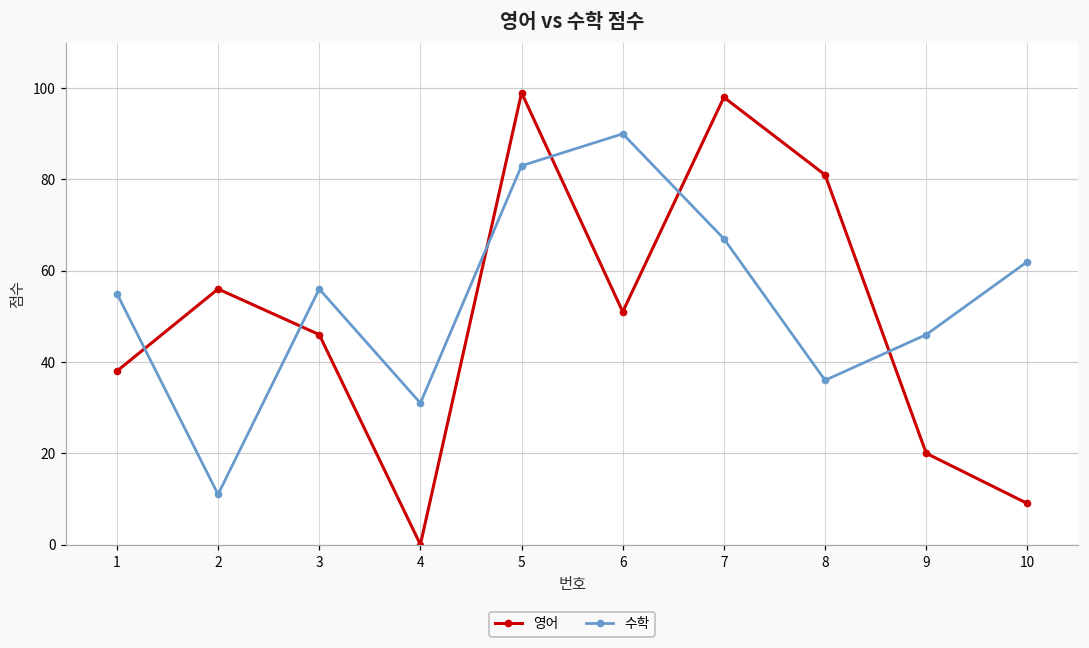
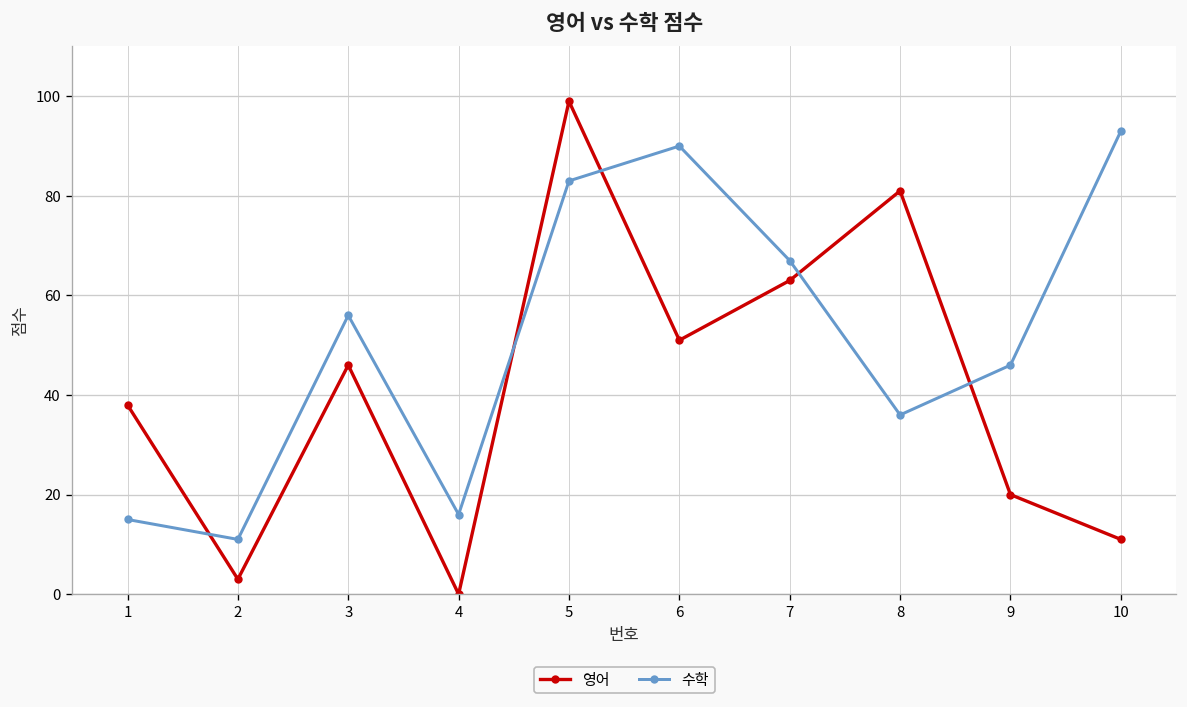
수학, 1: 55 -> 15
영어, 2: 56 -> 3
수학, 4: 31 -> 16
영어, 7: 98 -> 63
영어, 10: 9 -> 11
수학, 10: 62 -> 93
